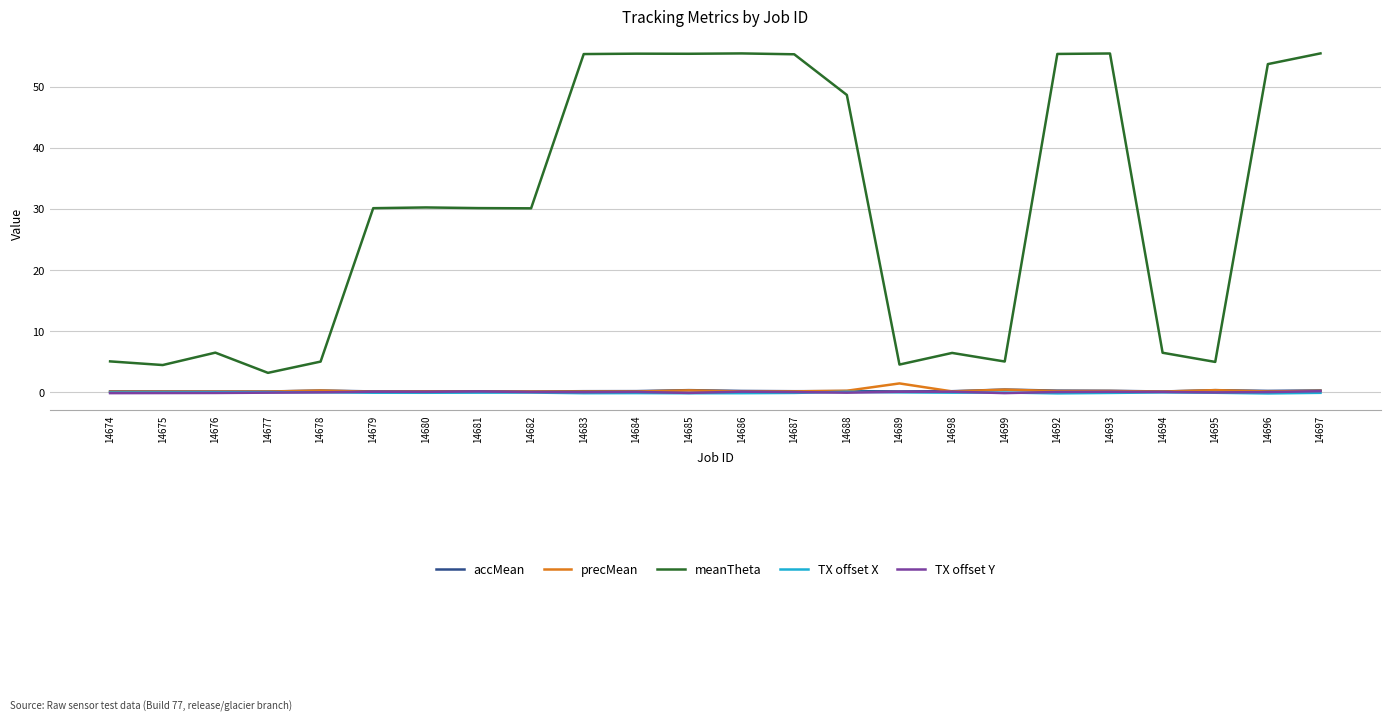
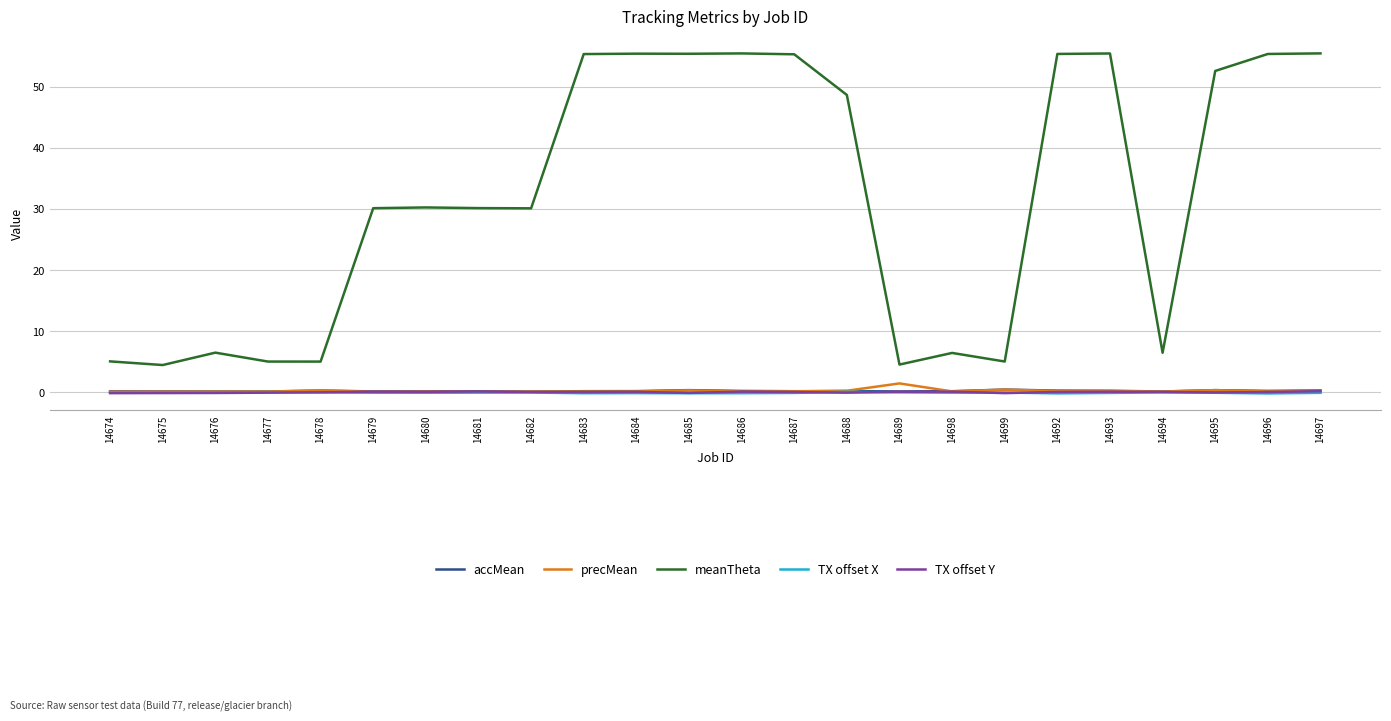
meanTheta, 14677: 3 -> 5
meanTheta, 14695: 5 -> 53
meanTheta, 14696: 54 -> 55
